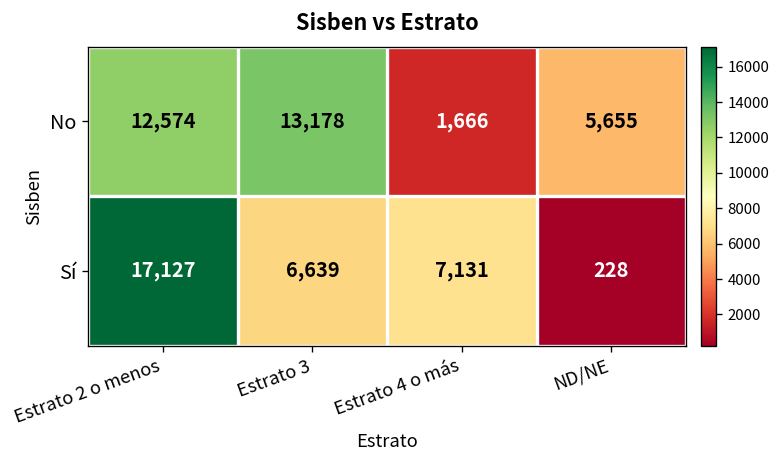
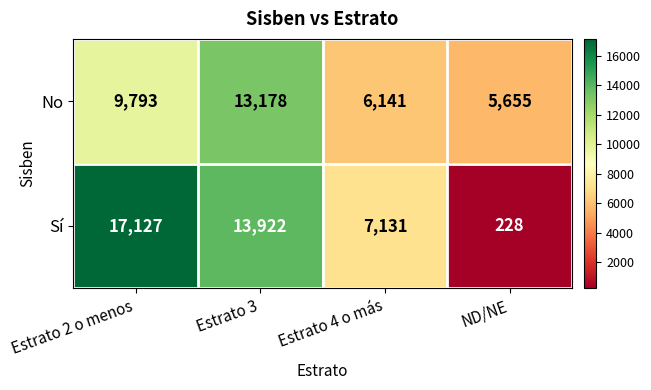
No, Estrato 2 o menos: 12,574 -> 9,793
No, Estrato 4 o más: 1,666 -> 6,141
Sí, Estrato 3: 6,639 -> 13,922
